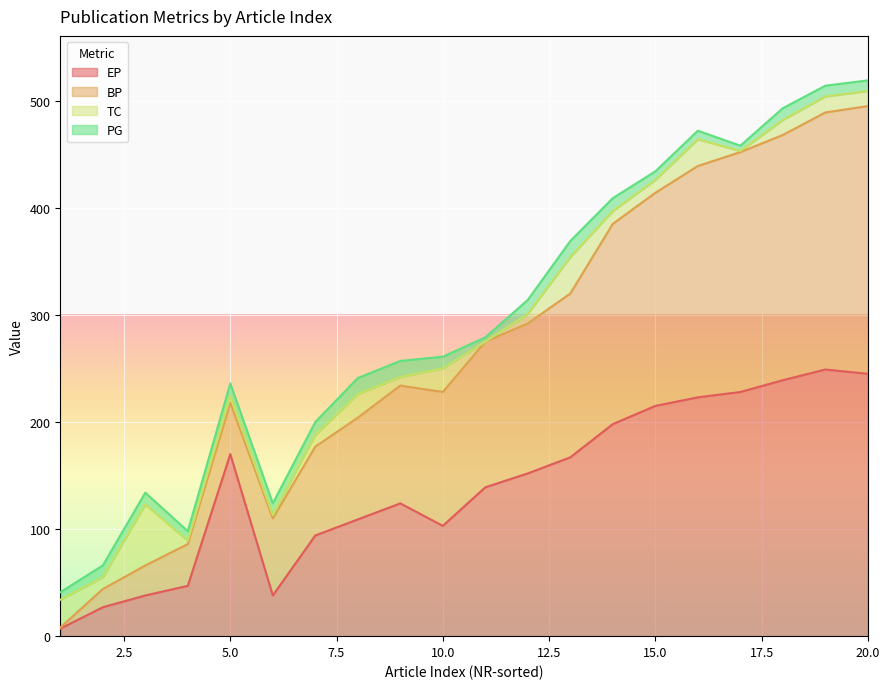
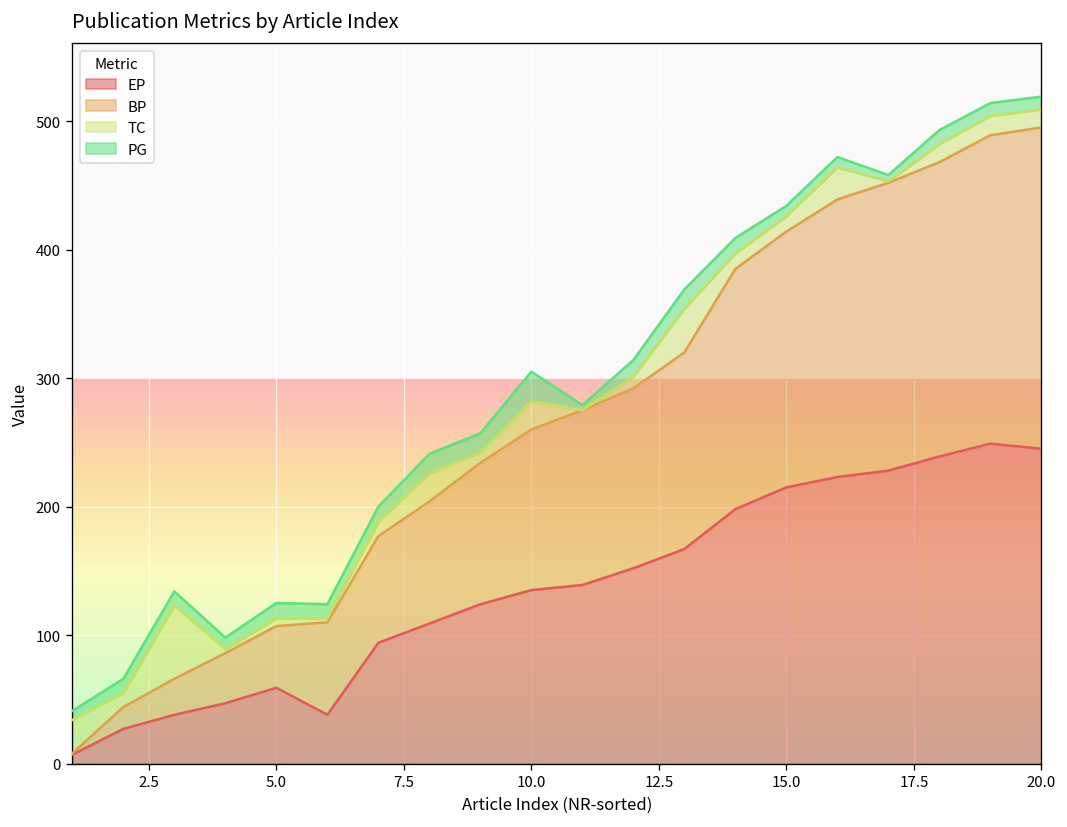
EP, 5.0: 170 -> 59
EP, 10.0: 103 -> 135
PG, 10.0: 11 -> 23
